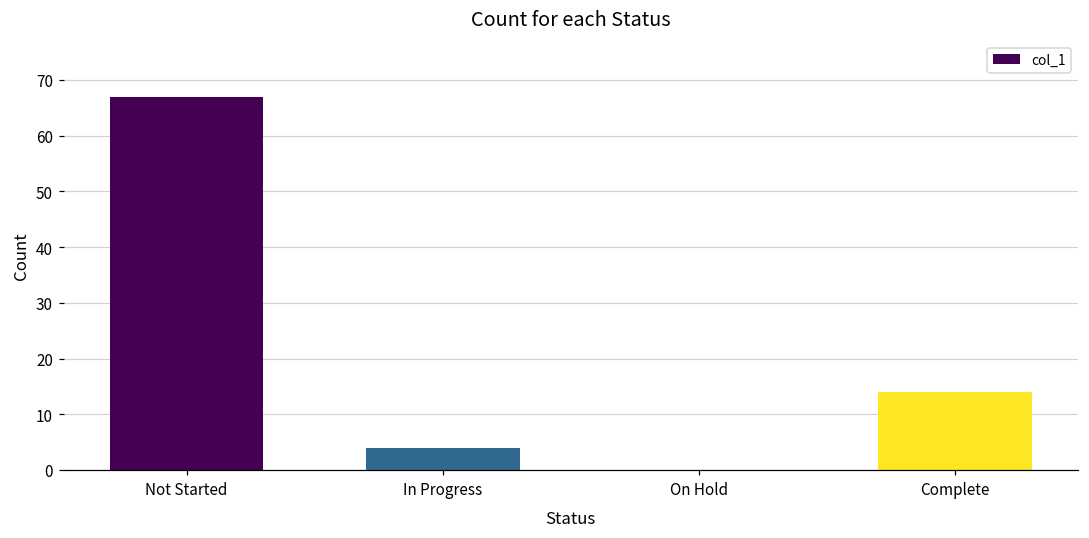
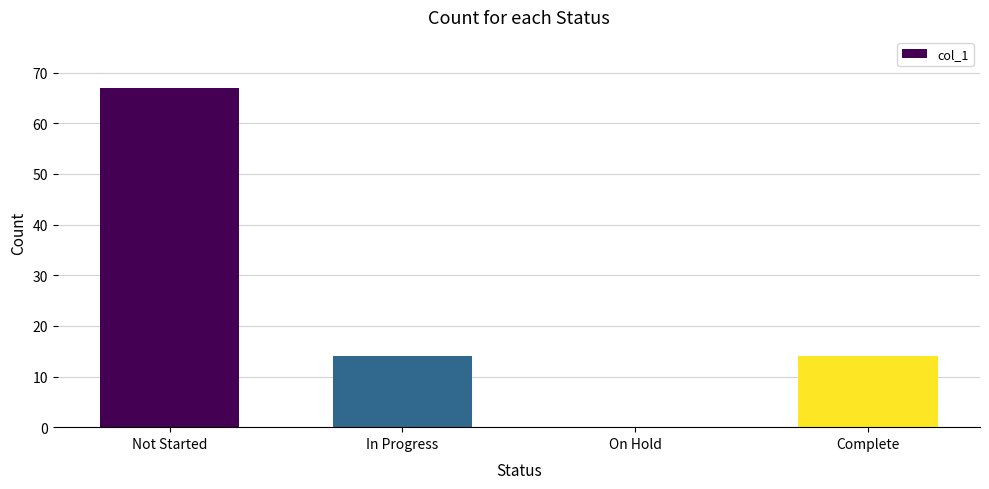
In Progress: 4 -> 14
